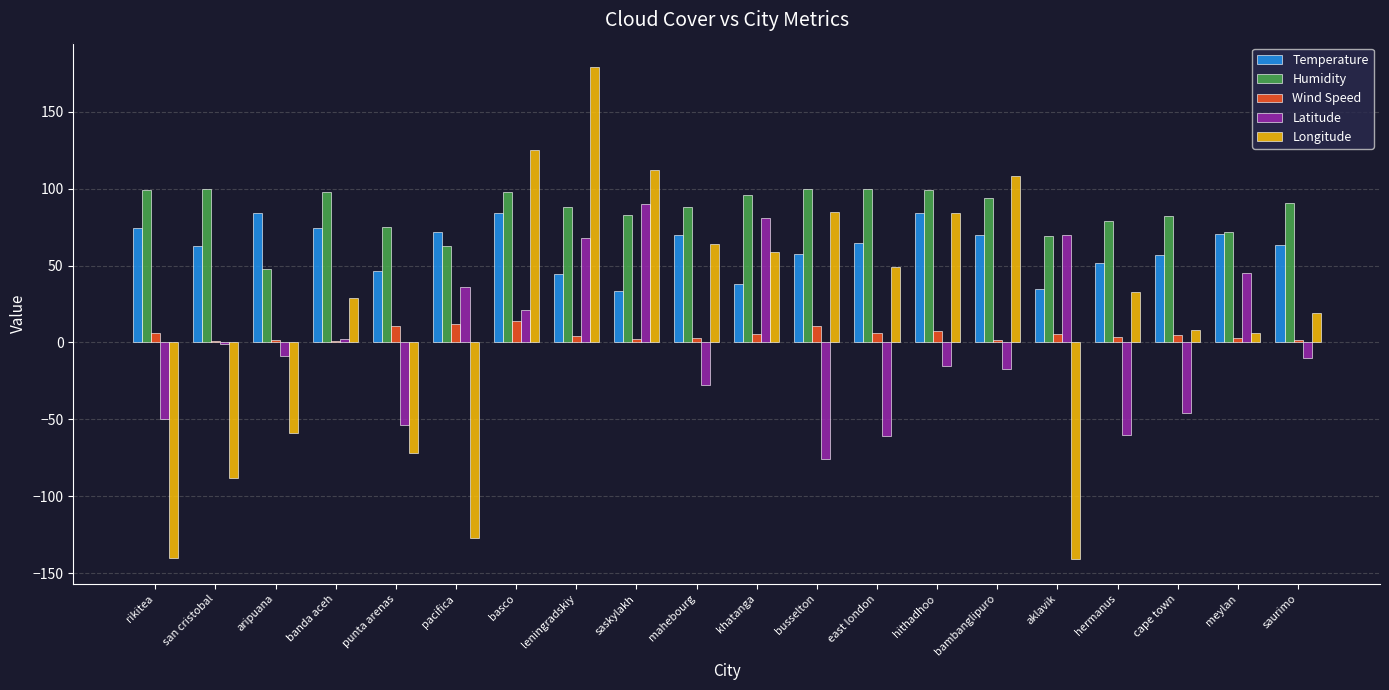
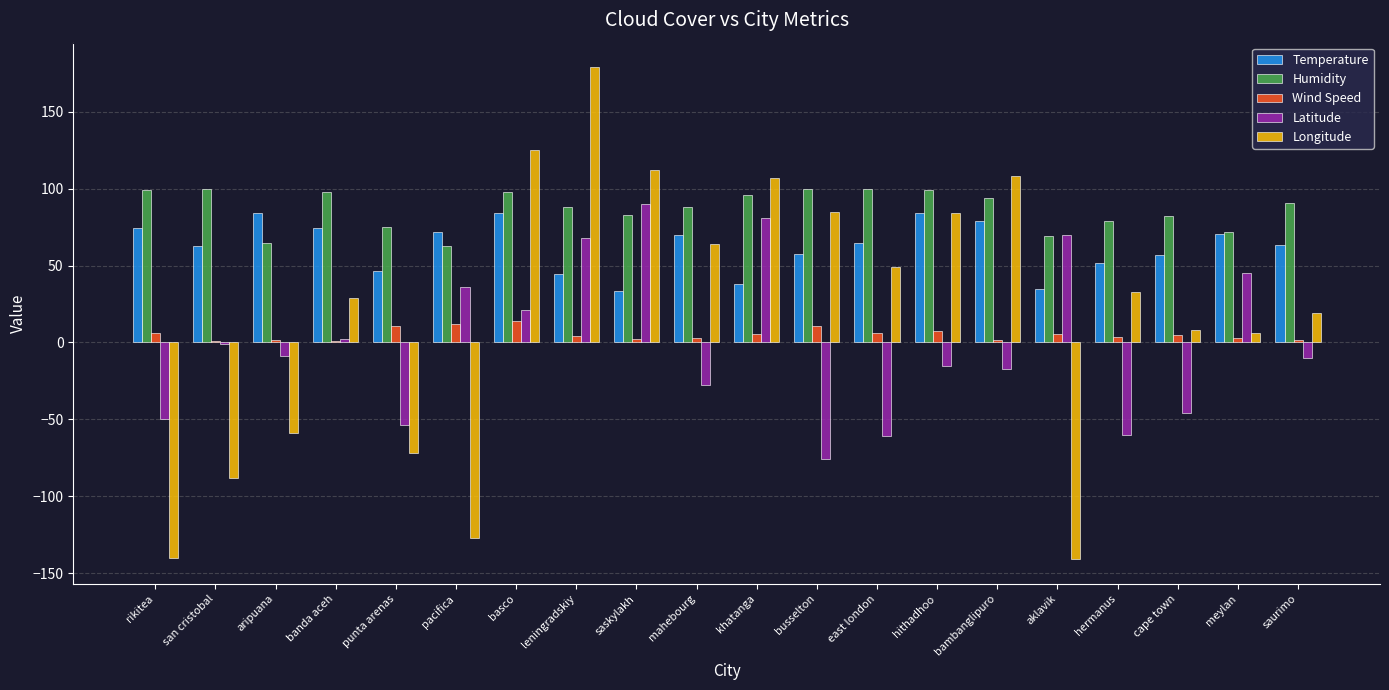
Humidity, aripuana: 48 -> 65
Longitude, khatanga: 59 -> 107
Temperature, bambanglipuro: 70 -> 79
